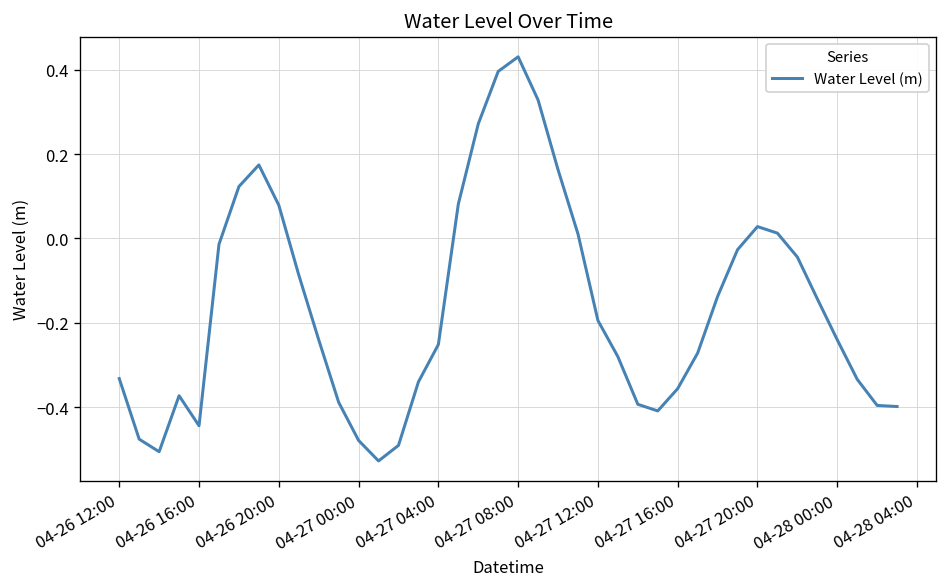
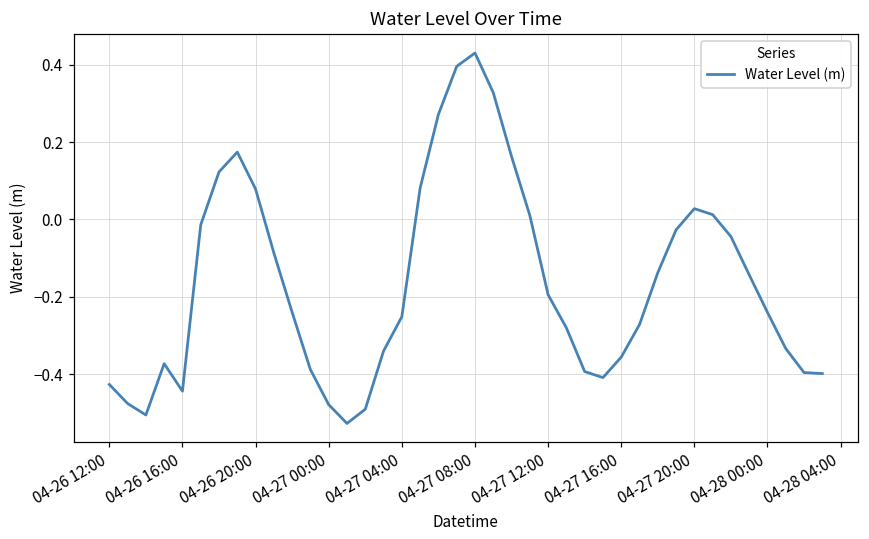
04-26 12:00: -0.33 -> -0.43
